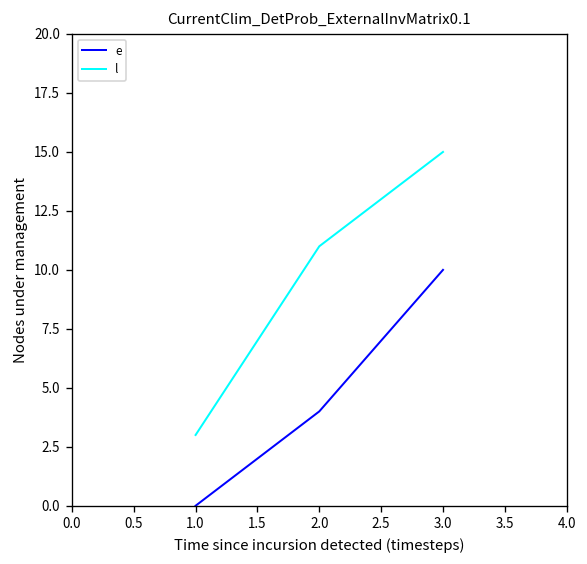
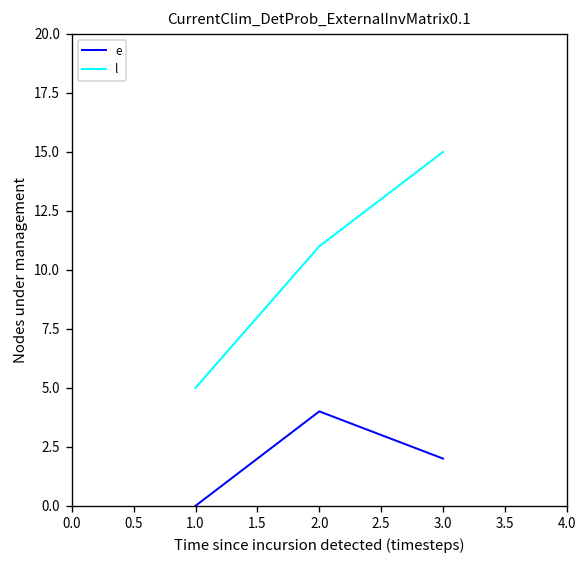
l, 1.0: 3 -> 5
e, 3.0: 10 -> 2
